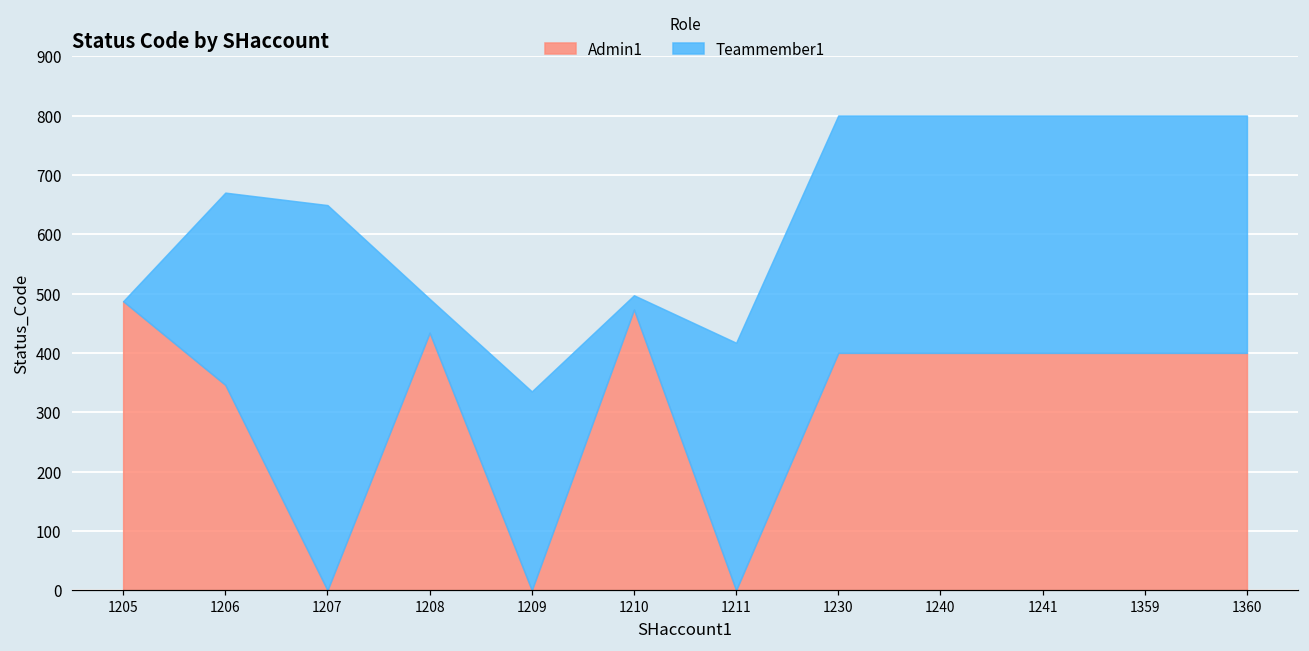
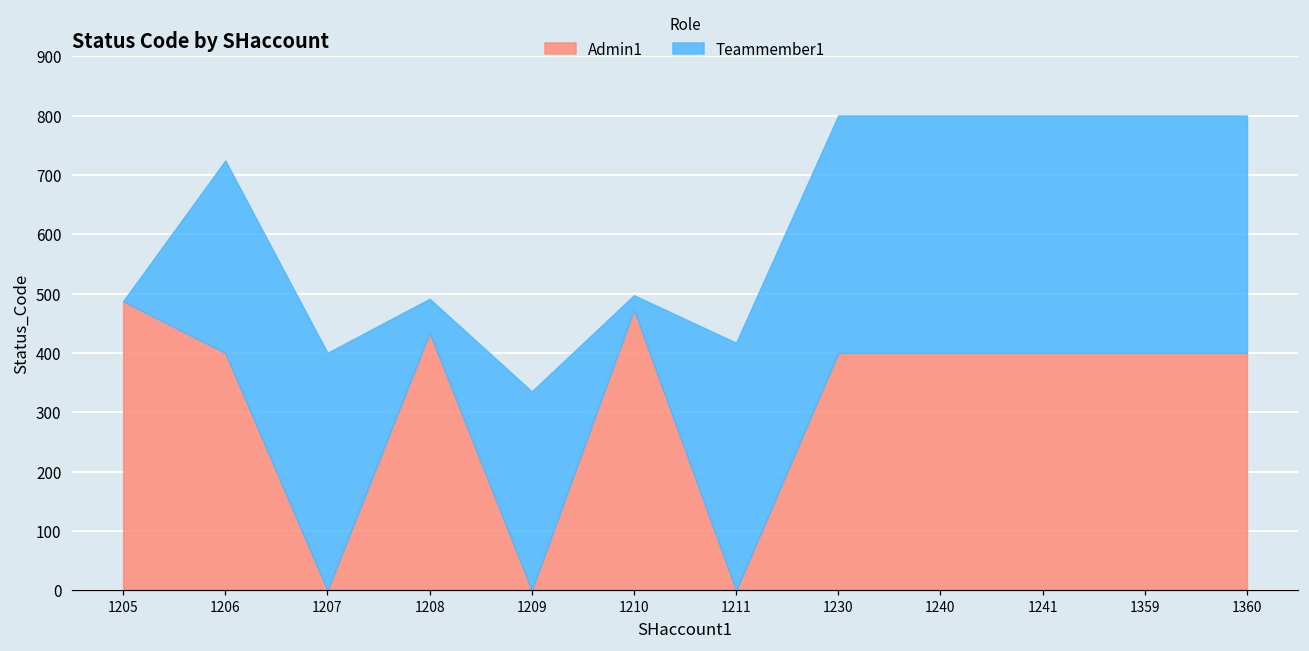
Admin1, 1206: 350 -> 400
Teammember1, 1207: 650 -> 400
